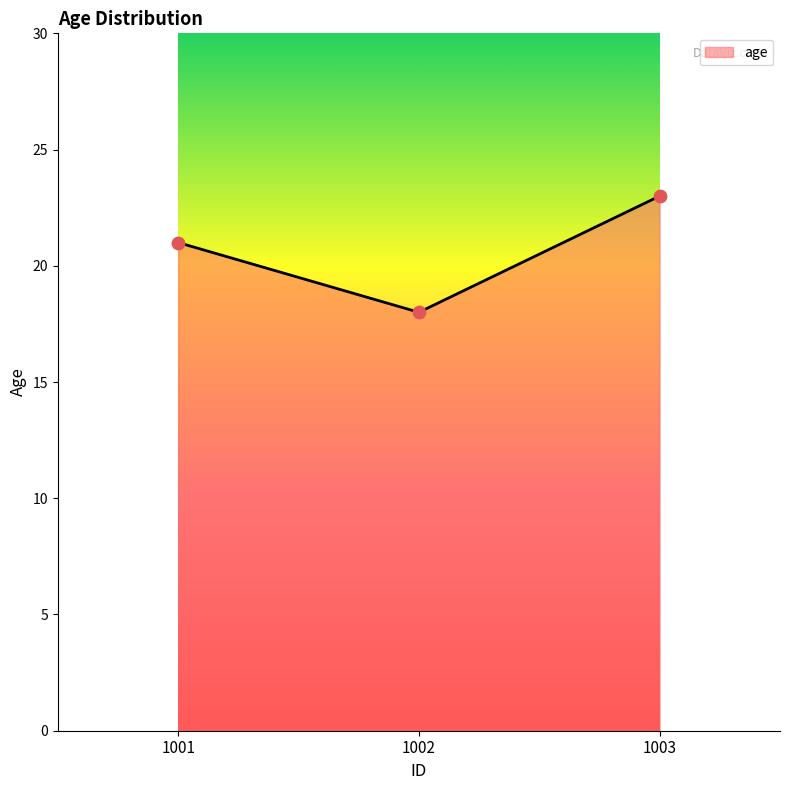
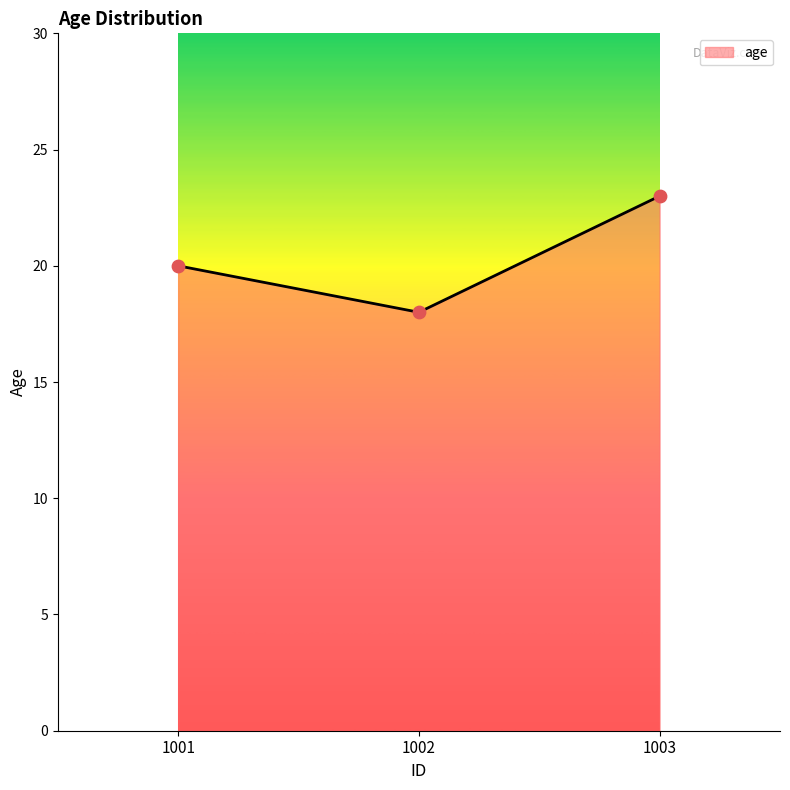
1001: 21 -> 20
